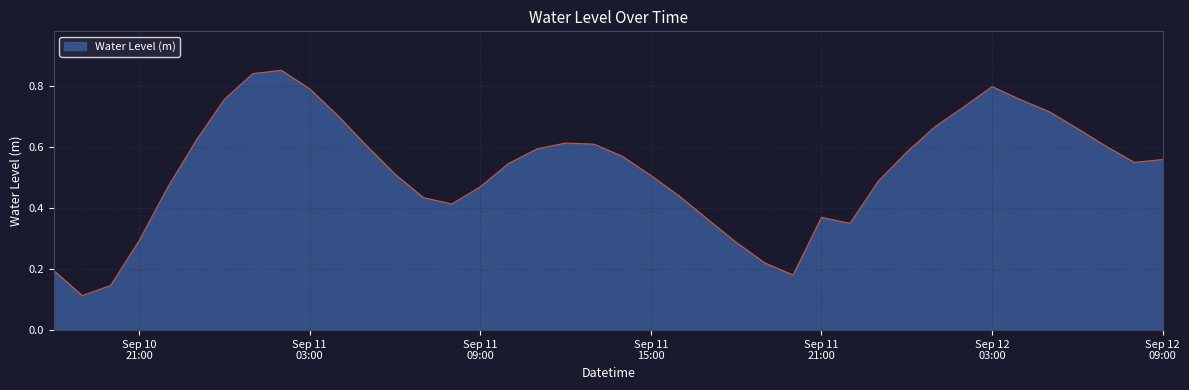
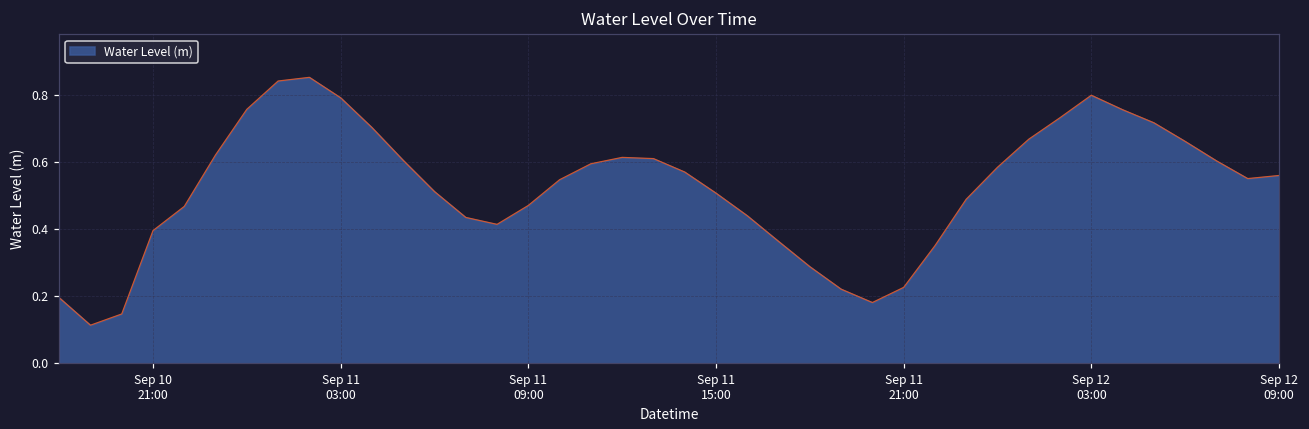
Sep 10 21:00: 0.29 -> 0.40
Sep 11 21:00: 0.37 -> 0.23
